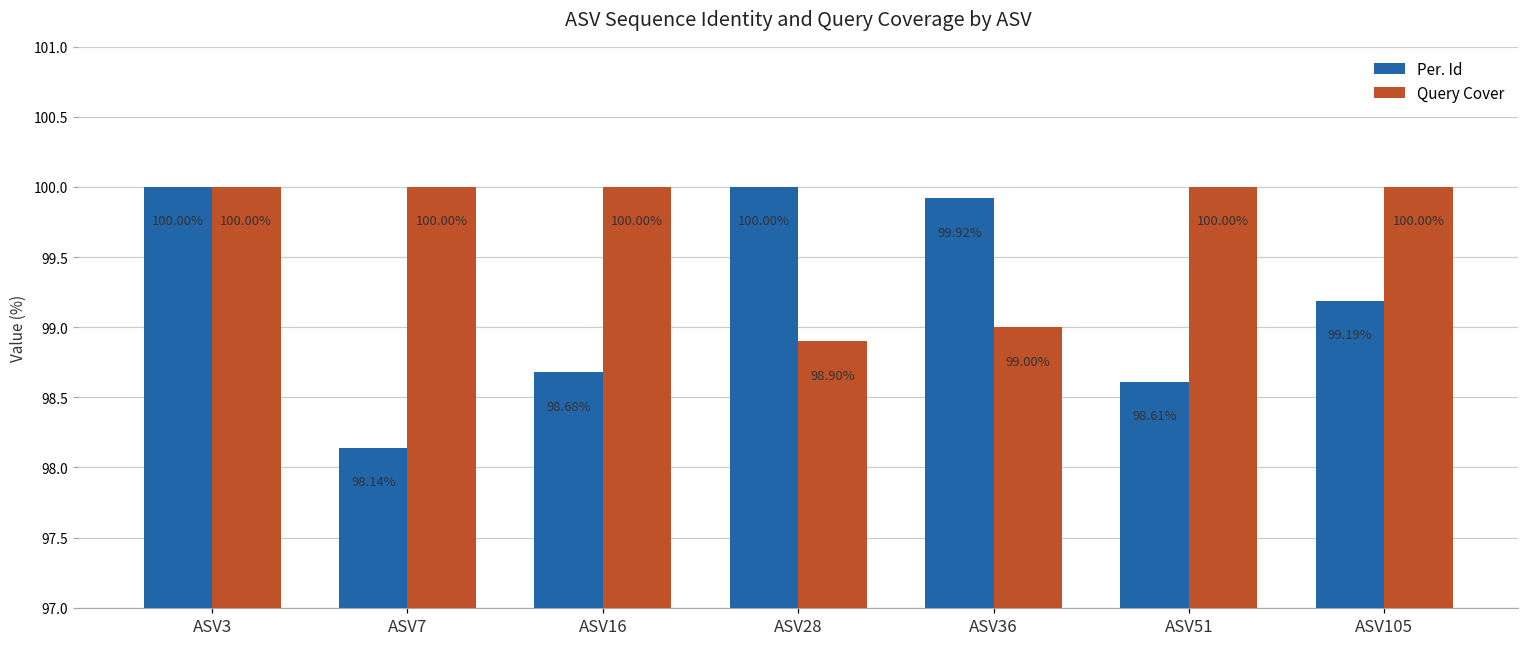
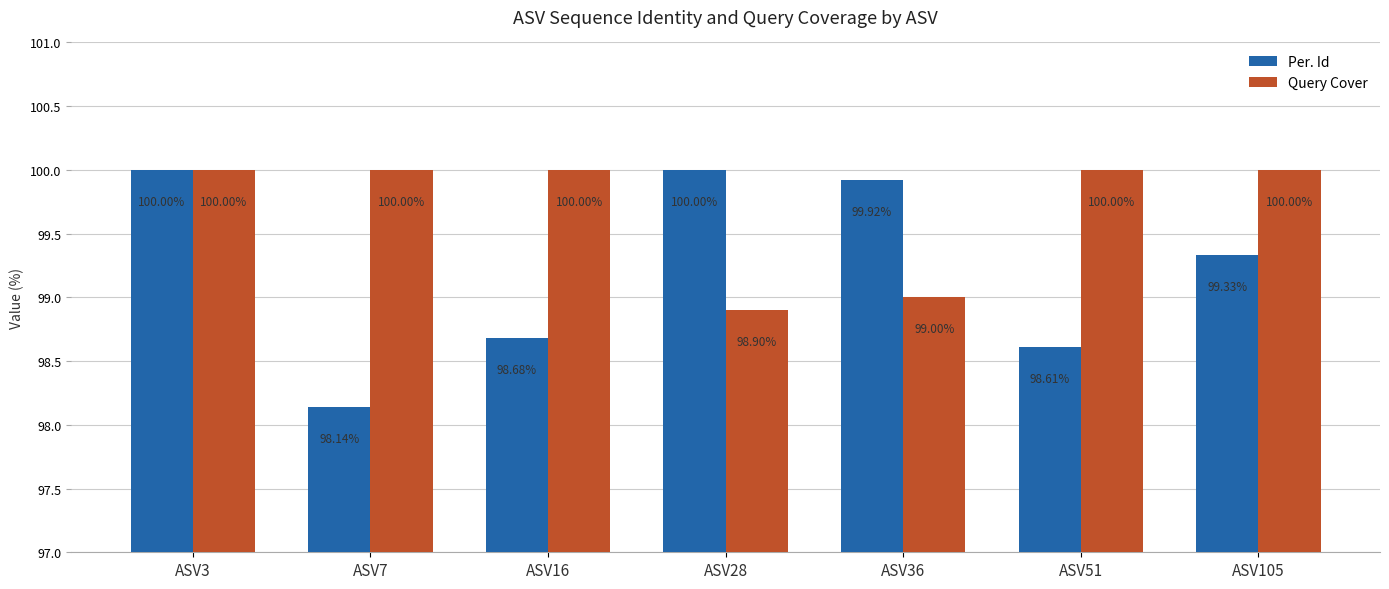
Per. Id, ASV105: 99.19% -> 99.33%
